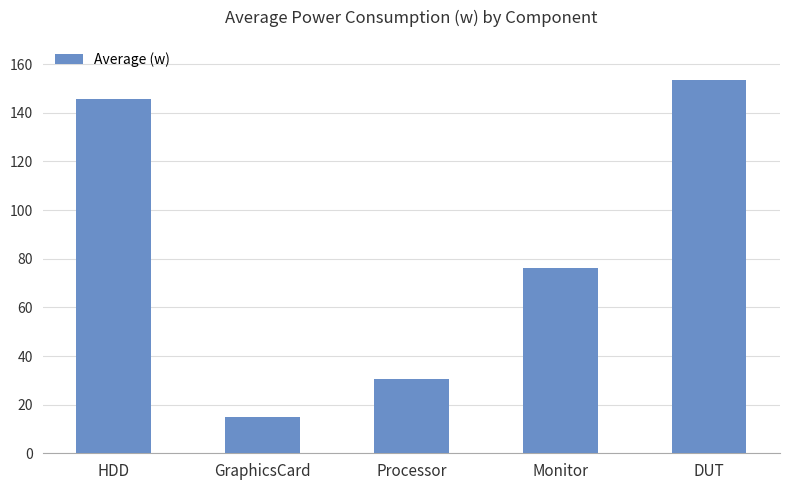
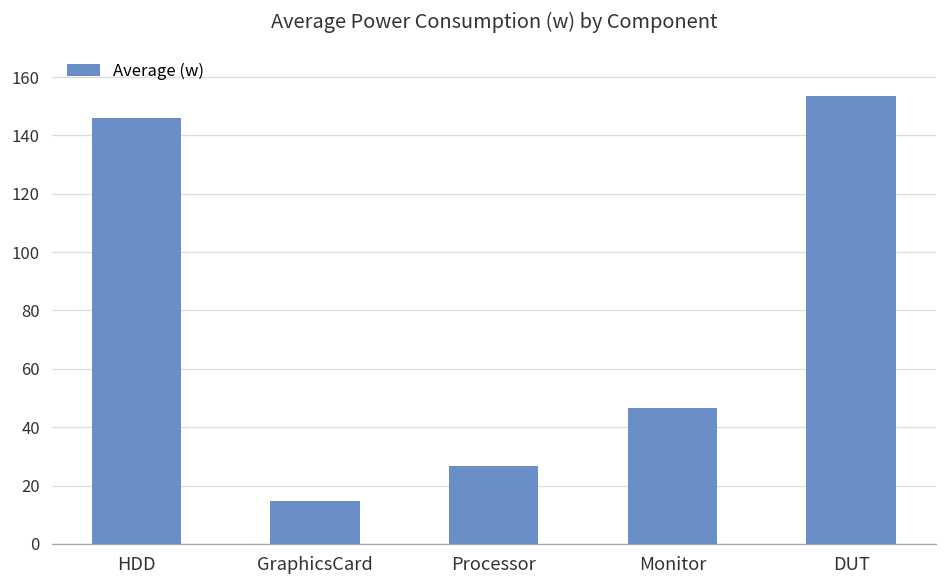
Processor: 30 -> 27
Monitor: 76 -> 47
